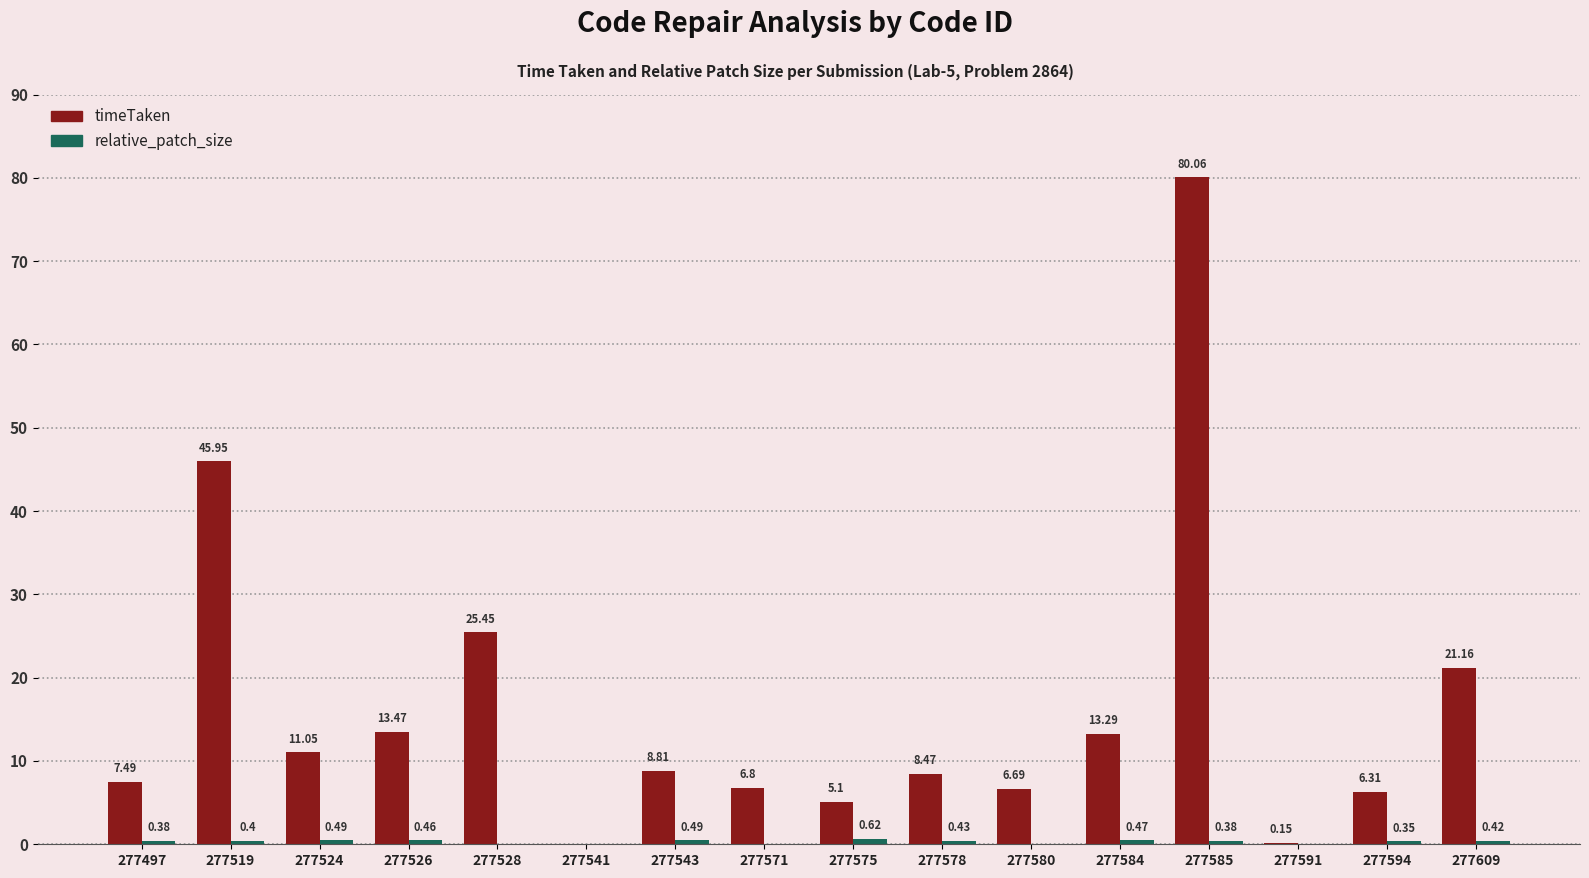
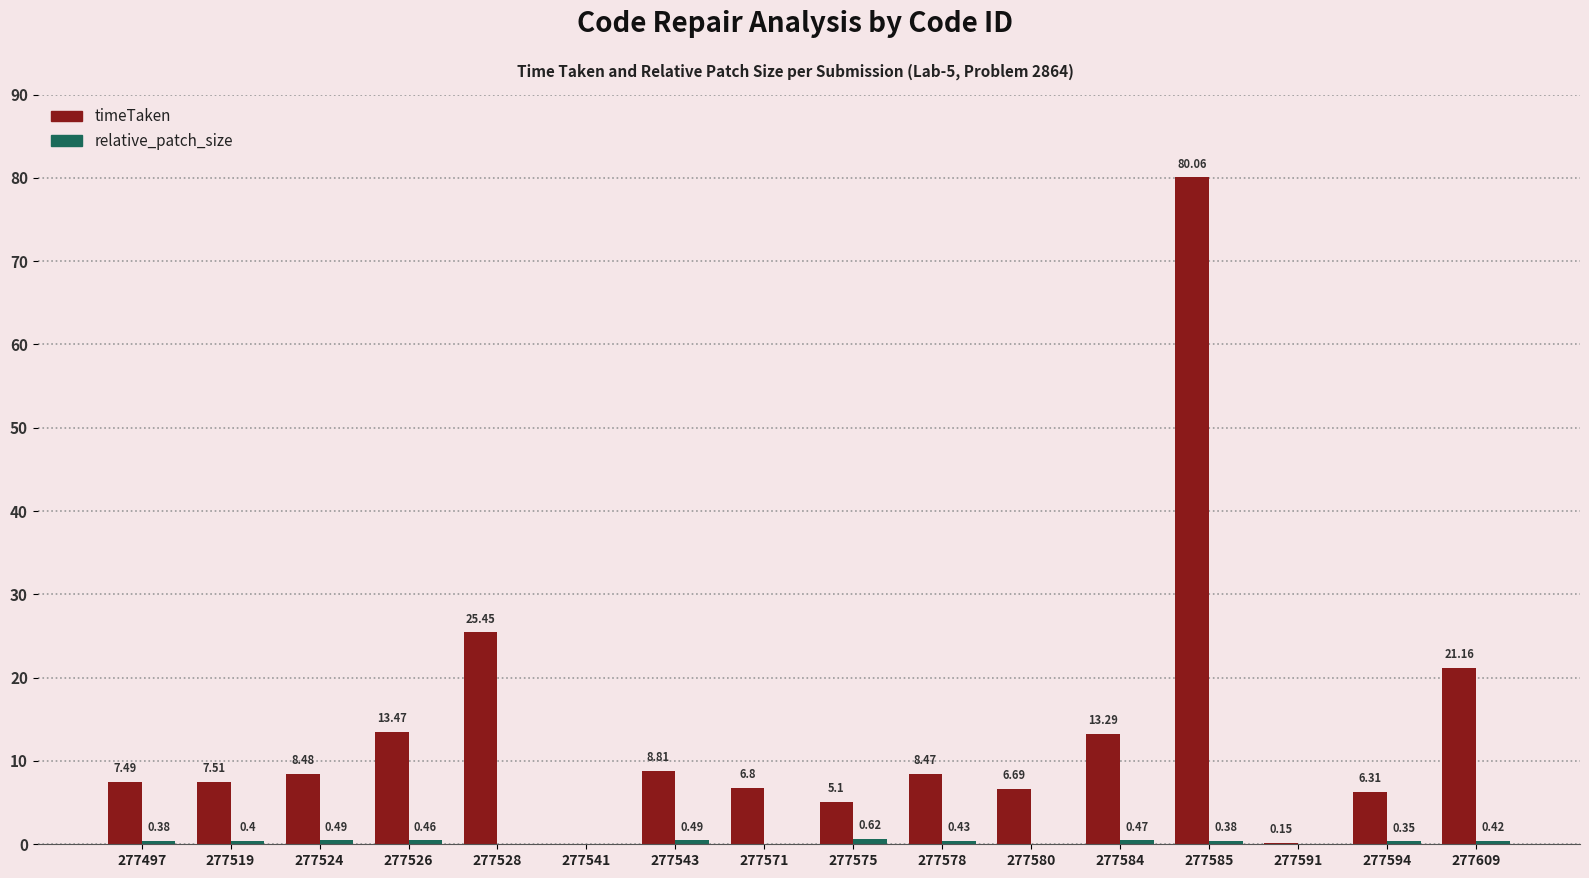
timeTaken, 277519: 45.95 -> 7.51
timeTaken, 277524: 11.05 -> 8.48
